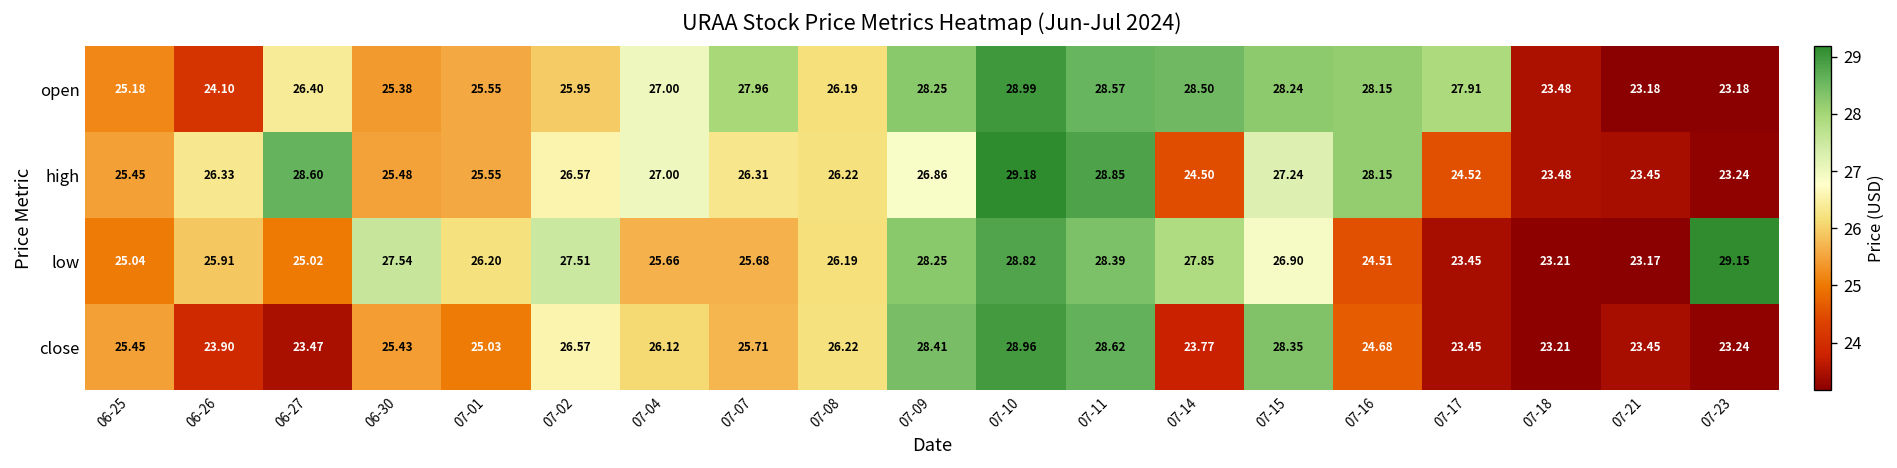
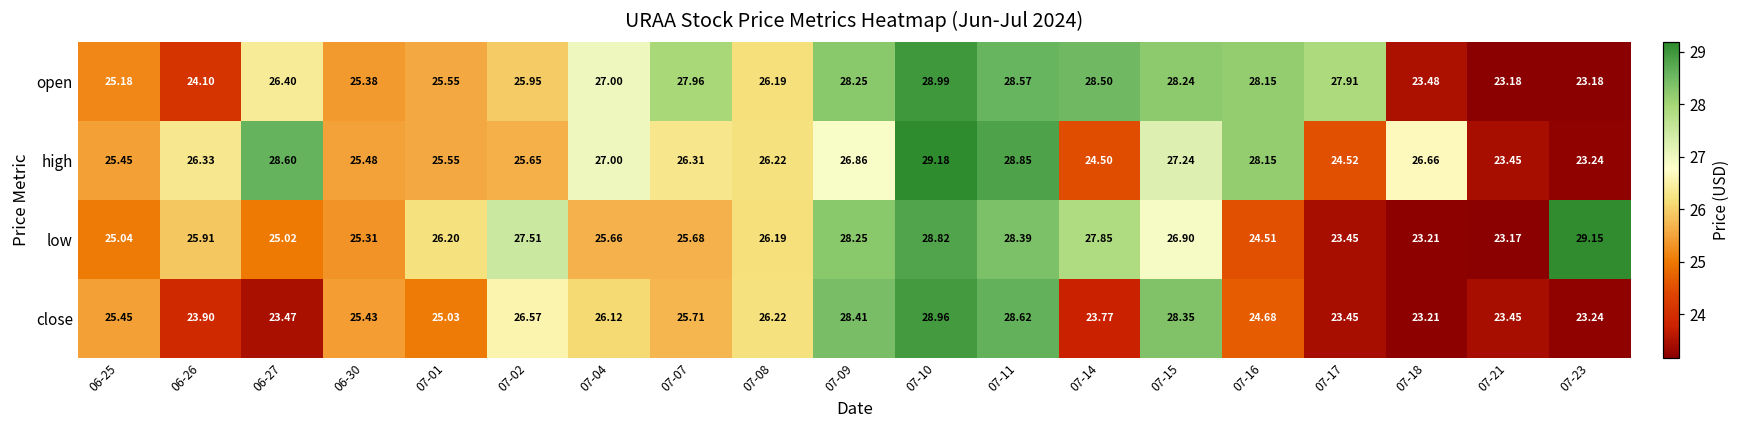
high, 07-02: 26.57 -> 25.65
high, 07-18: 23.48 -> 26.66
low, 06-30: 27.54 -> 25.31
